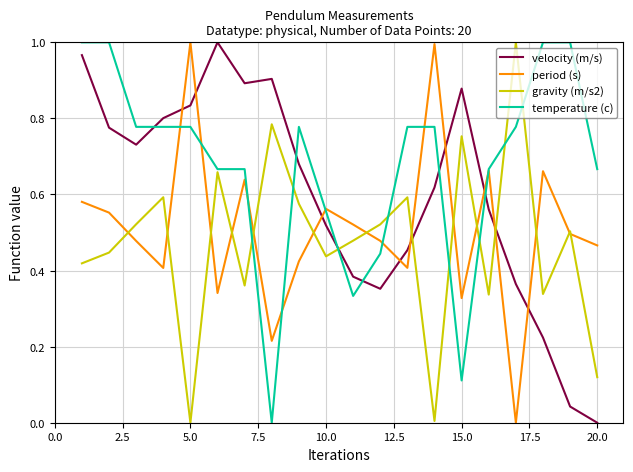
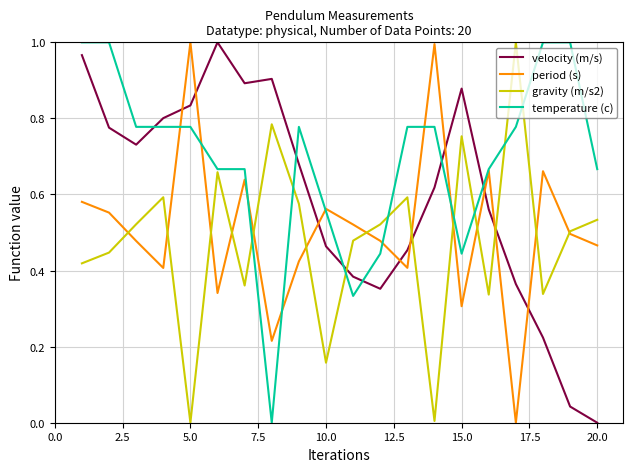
velocity (m/s), 10.0: 0.52 -> 0.46
gravity (m/s2), 10.0: 0.44 -> 0.16
period (s), 15.0: 0.33 -> 0.31
temperature (c), 15.0: 0.11 -> 0.44
gravity (m/s2), 20.0: 0.12 -> 0.53
